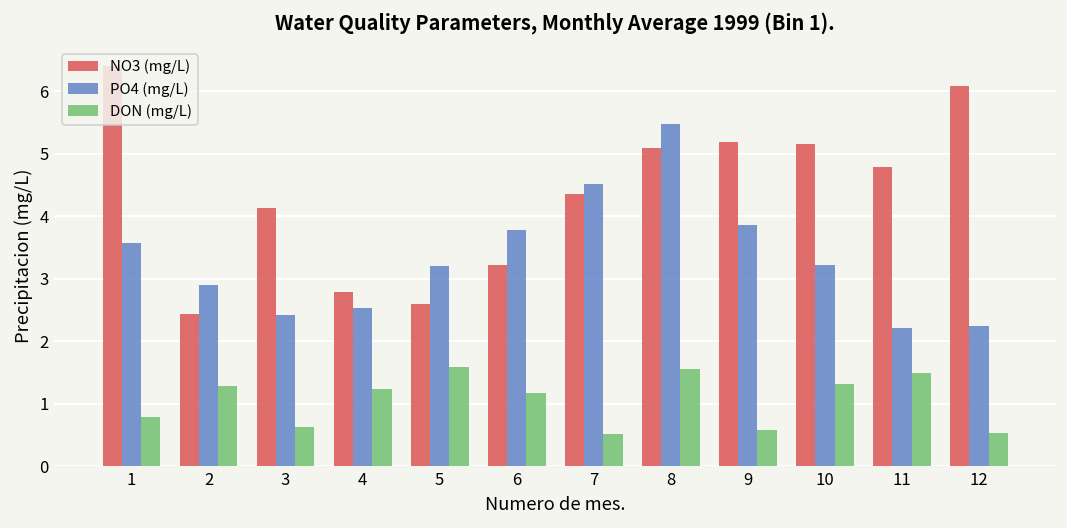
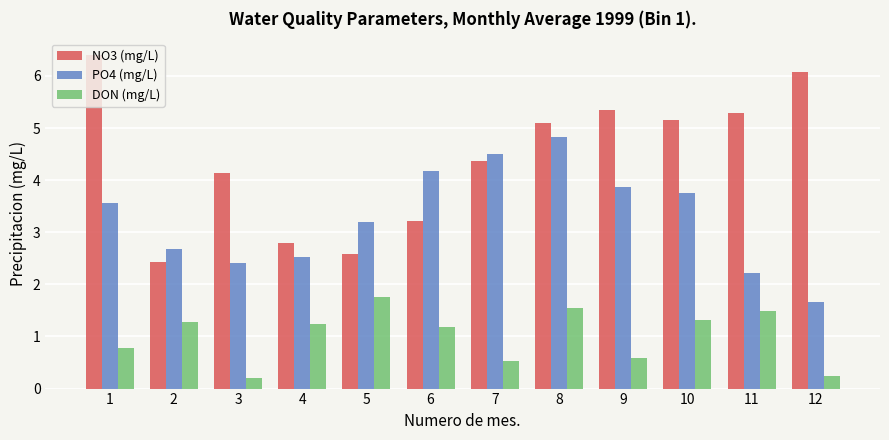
PO4 (mg/L), 2: 2.9 -> 2.7
DON (mg/L), 3: 0.6 -> 0.2
DON (mg/L), 5: 1.6 -> 1.8
PO4 (mg/L), 6: 3.8 -> 4.2
PO4 (mg/L), 8: 5.5 -> 4.8
NO3 (mg/L), 9: 5.2 -> 5.3
PO4 (mg/L), 10: 3.2 -> 3.8
NO3 (mg/L), 11: 4.8 -> 5.3
PO4 (mg/L), 12: 2.2 -> 1.7
DON (mg/L), 12: 0.5 -> 0.2
